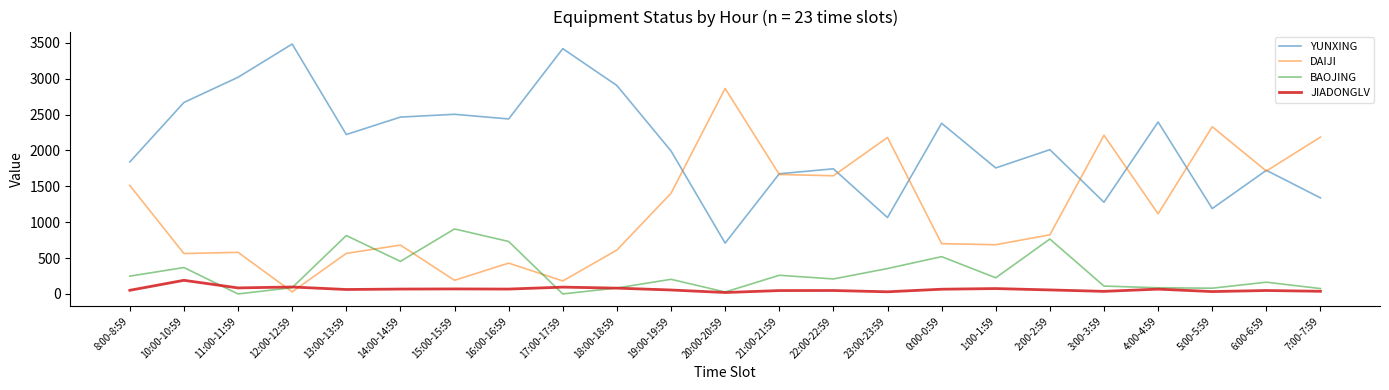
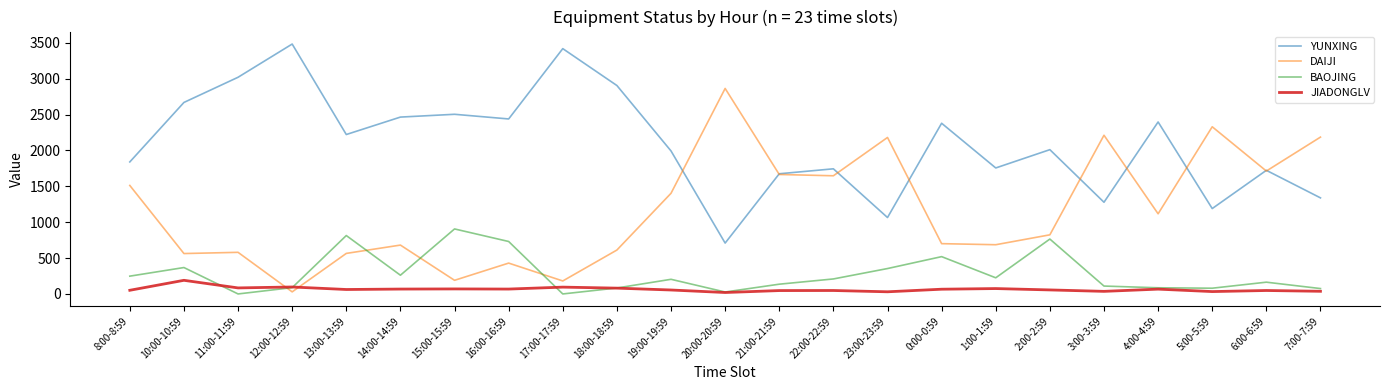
BAOJING, 14:00-14:59: 500 -> 300
BAOJING, 21:00-21:59: 300 -> 100
